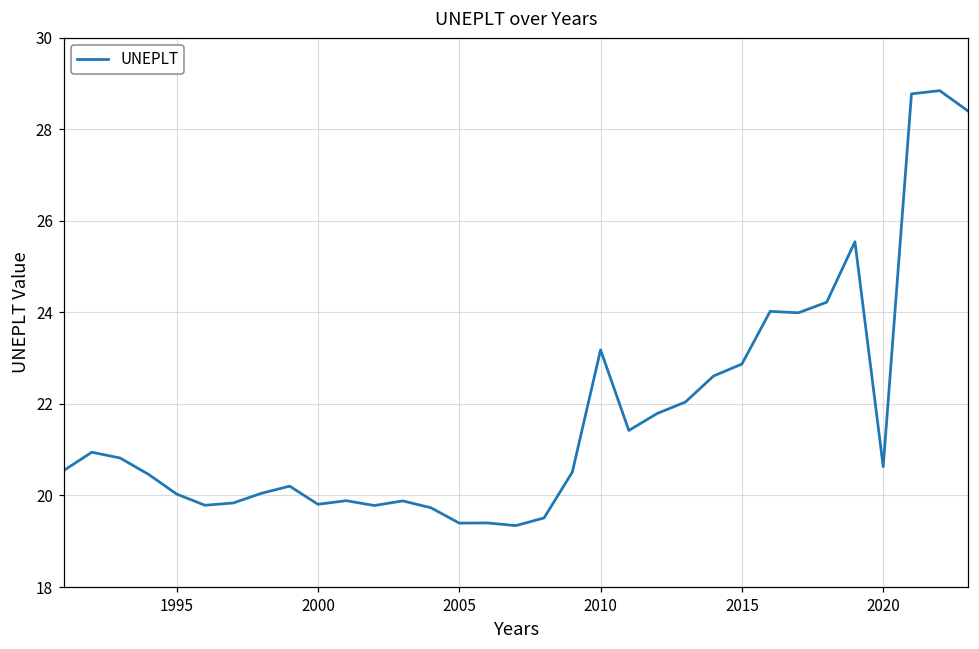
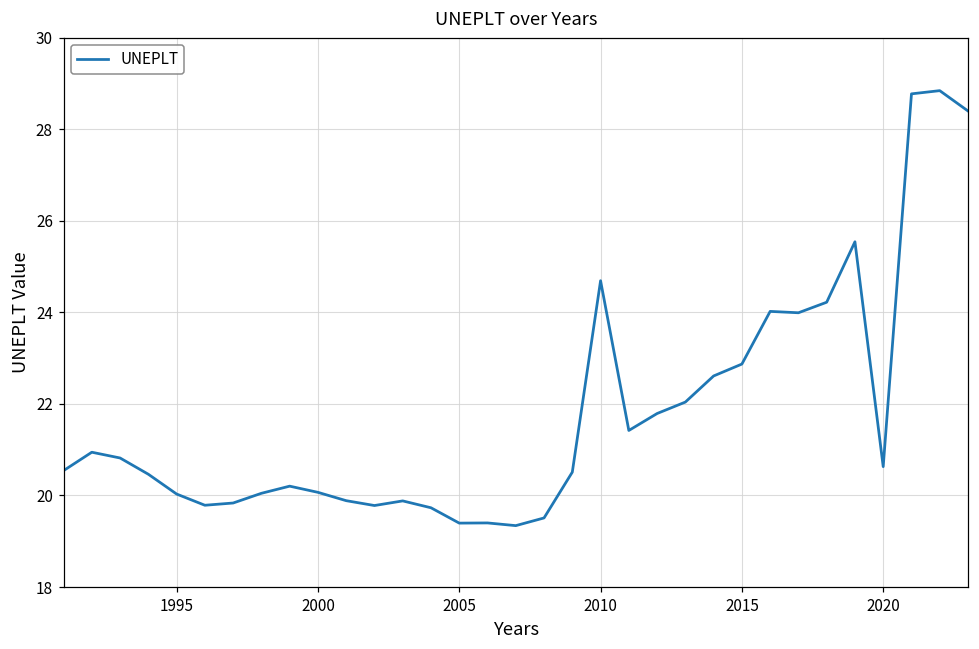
2000: 19.8 -> 20.1
2010: 23.2 -> 24.7
